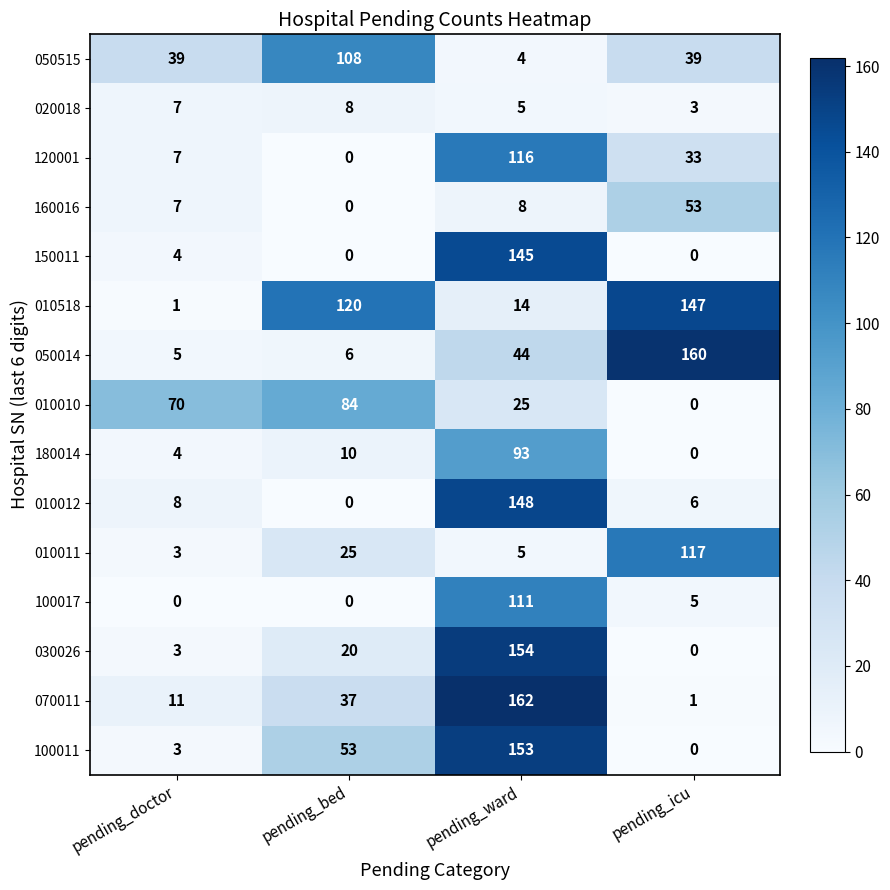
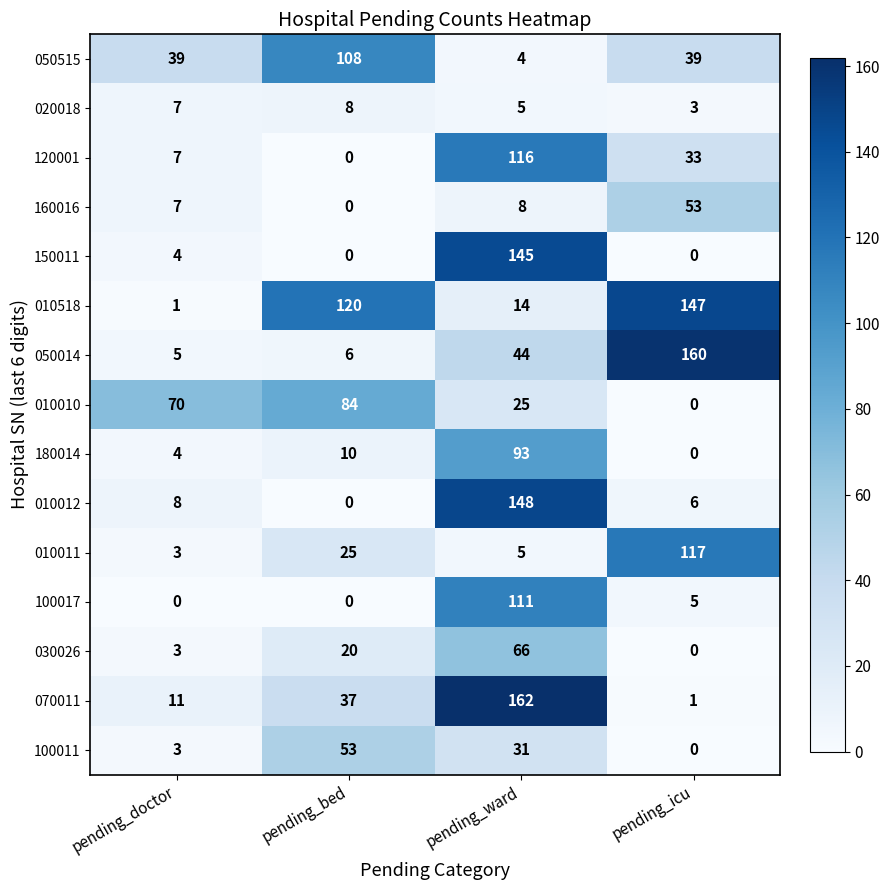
030026, pending_ward: 154 -> 66
100011, pending_ward: 153 -> 31
